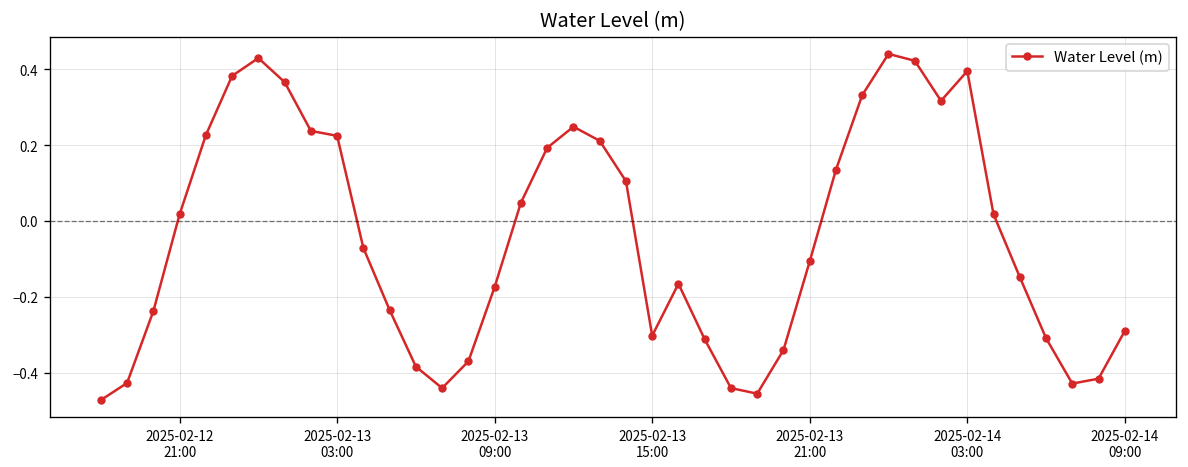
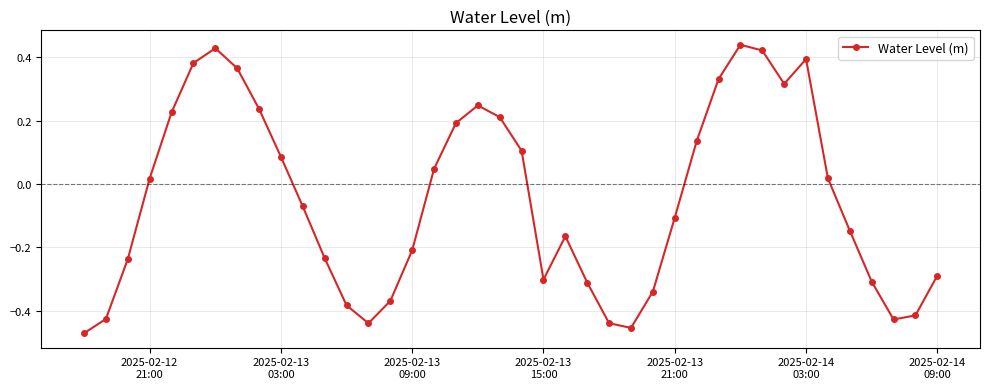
2025-02-13 03:00: 0.22 -> 0.09
2025-02-13 09:00: -0.17 -> -0.21
